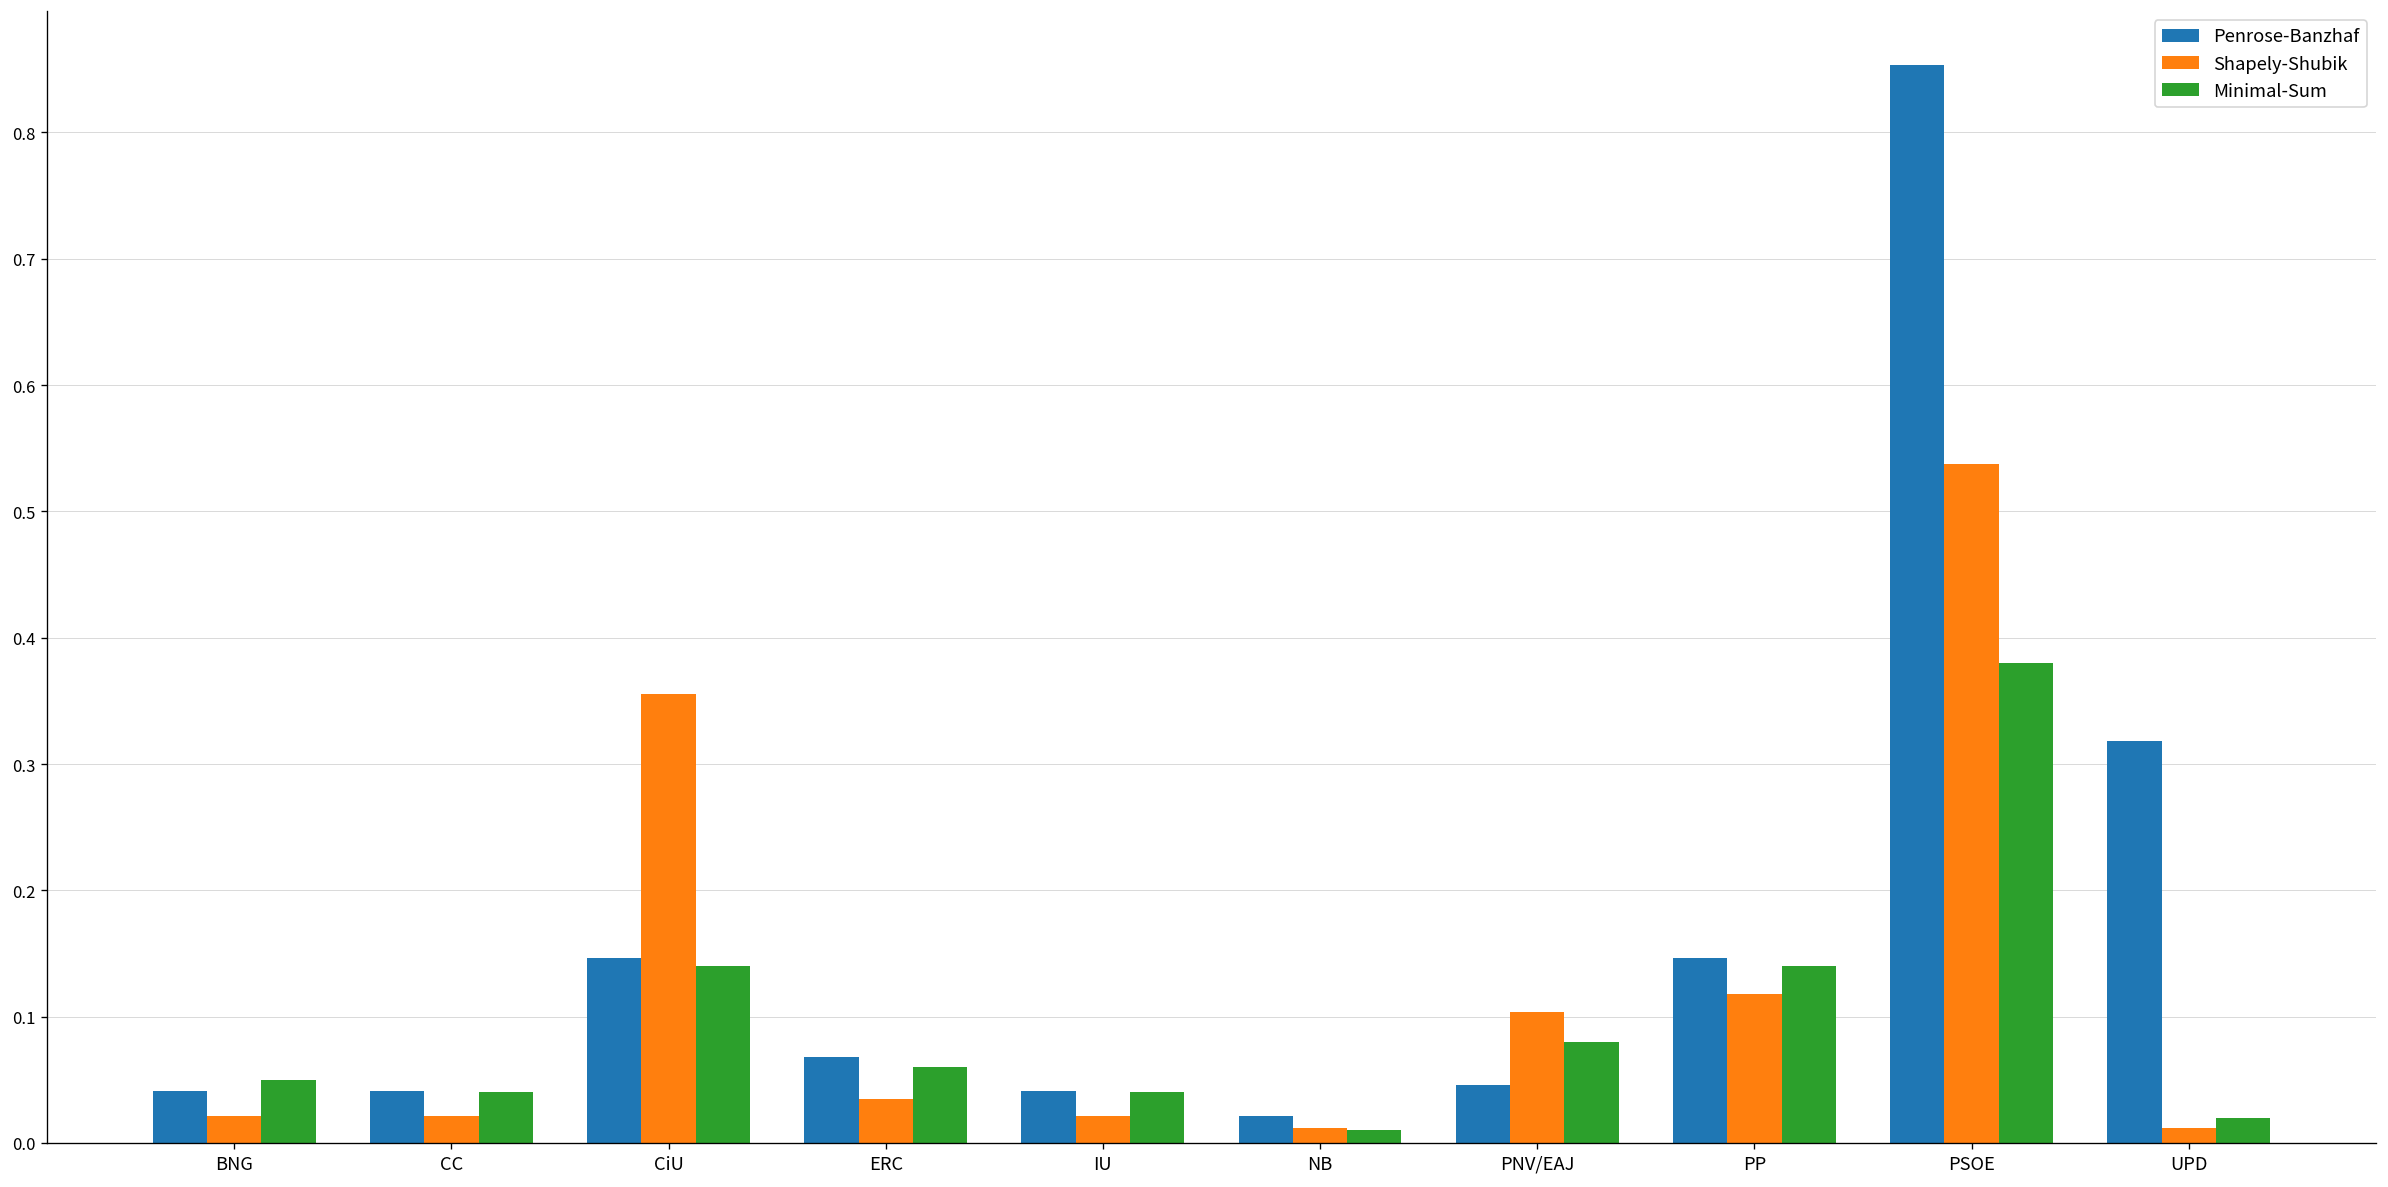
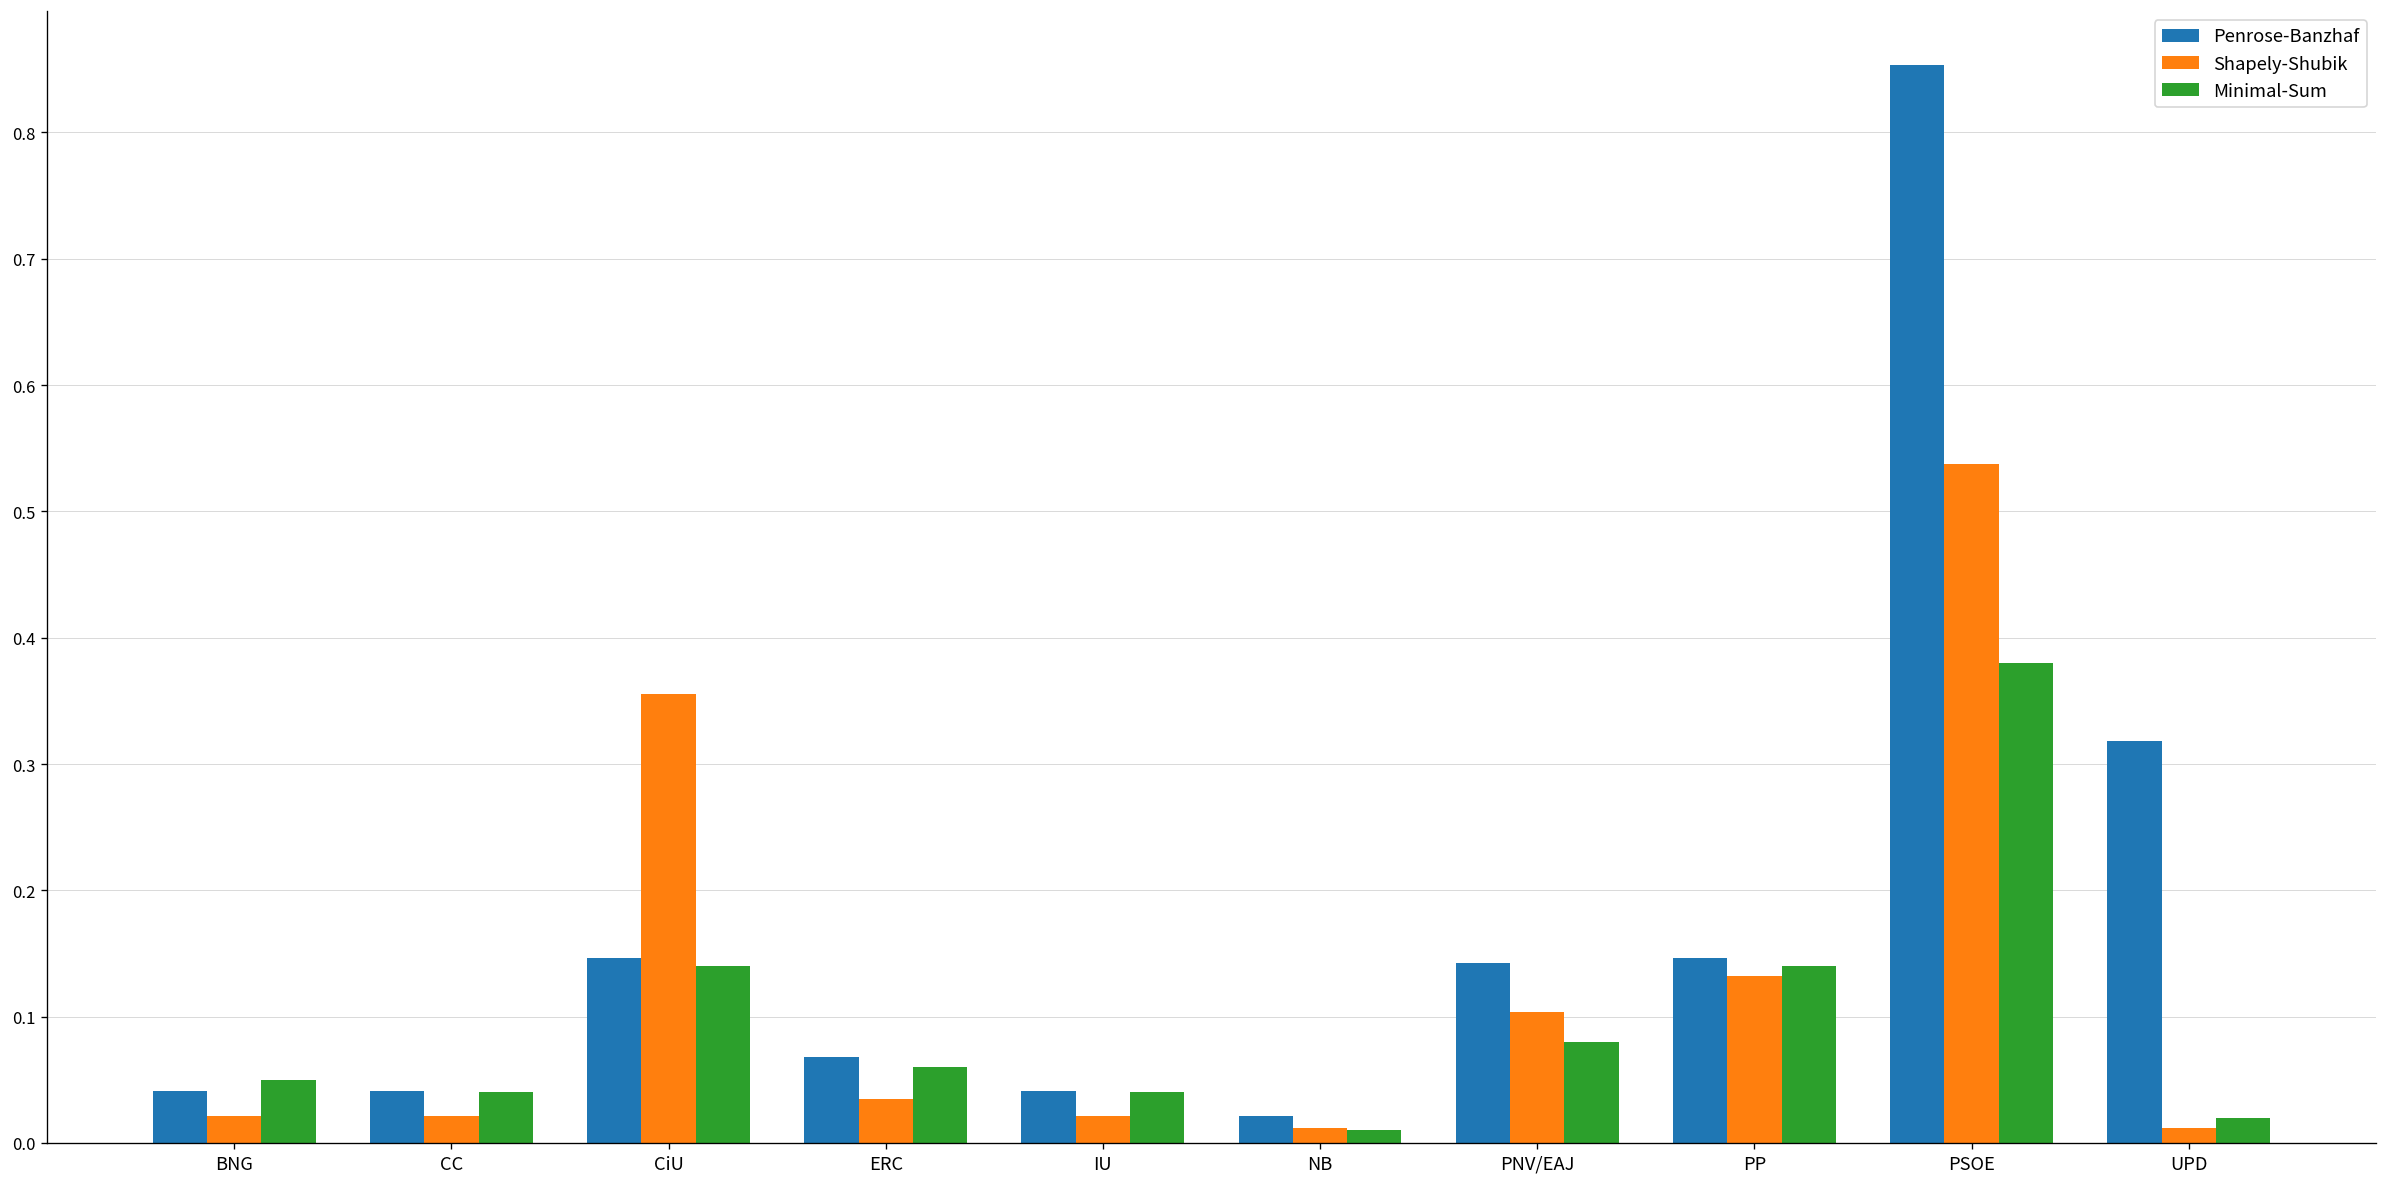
Penrose-Banzhaf, PNV/EAJ: 0.046 -> 0.143
Shapely-Shubik, PP: 0.118 -> 0.132
